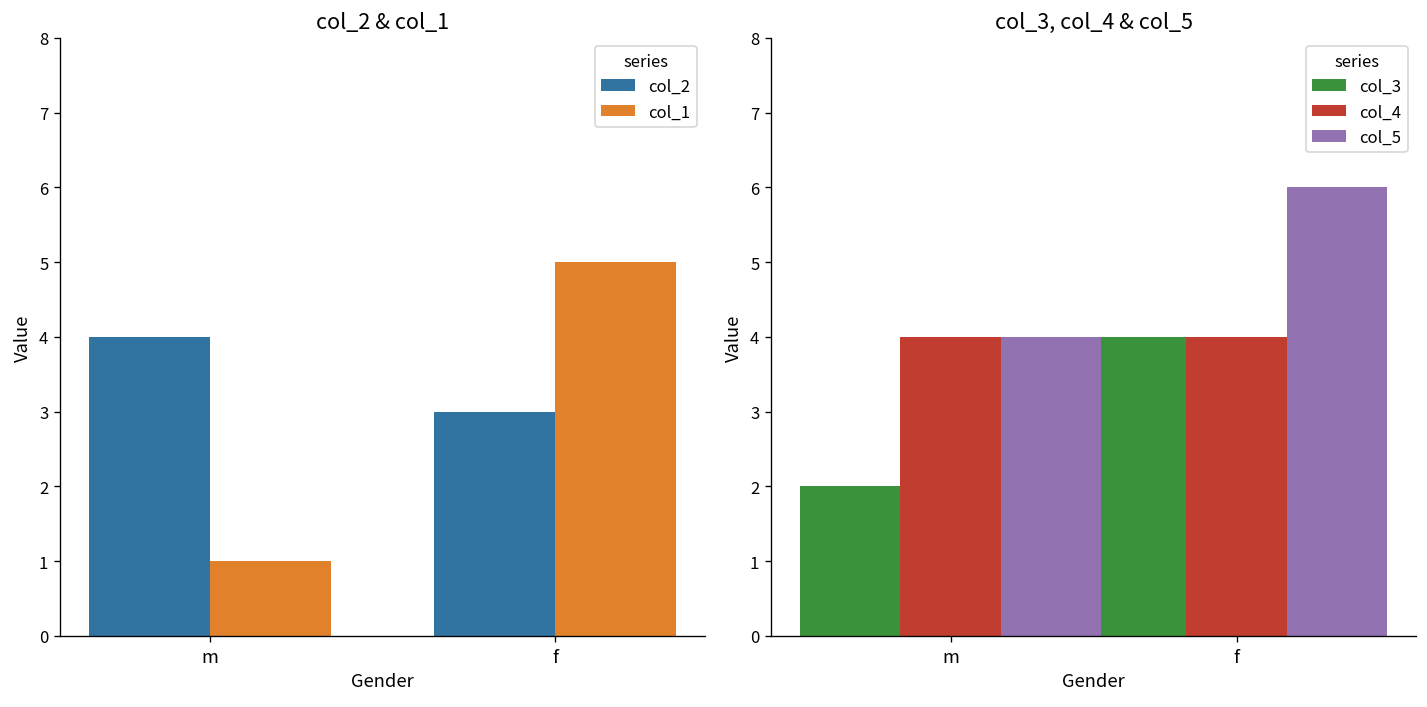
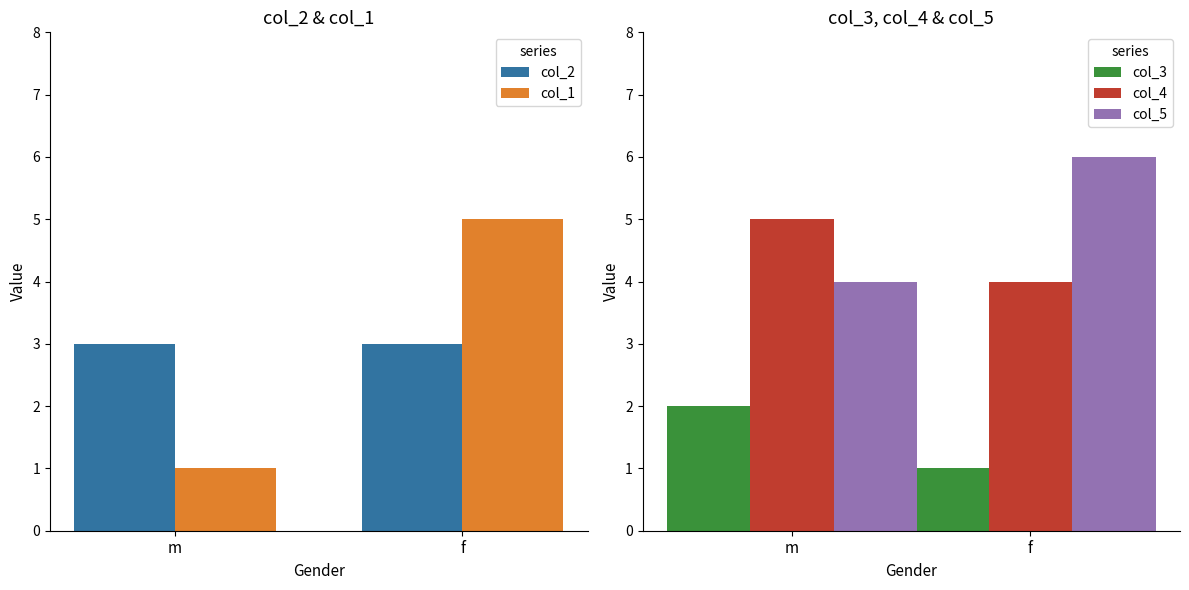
col_2 & col_1, col_2, m: 4 -> 3
col_3, col_4 & col_5, col_4, m: 4 -> 5
col_3, col_4 & col_5, col_3, f: 4 -> 1
